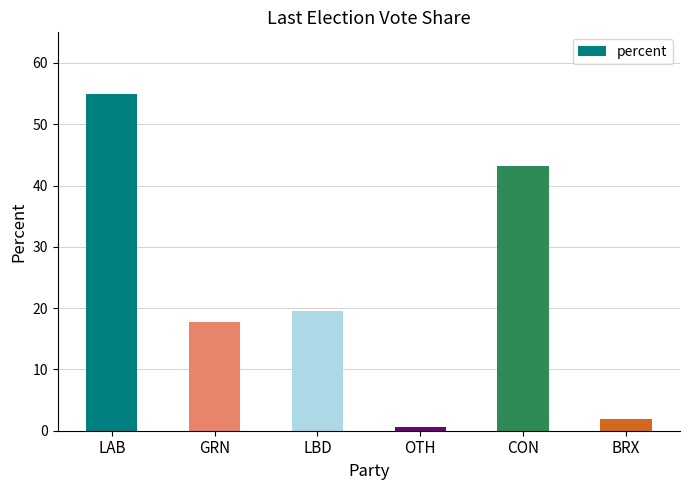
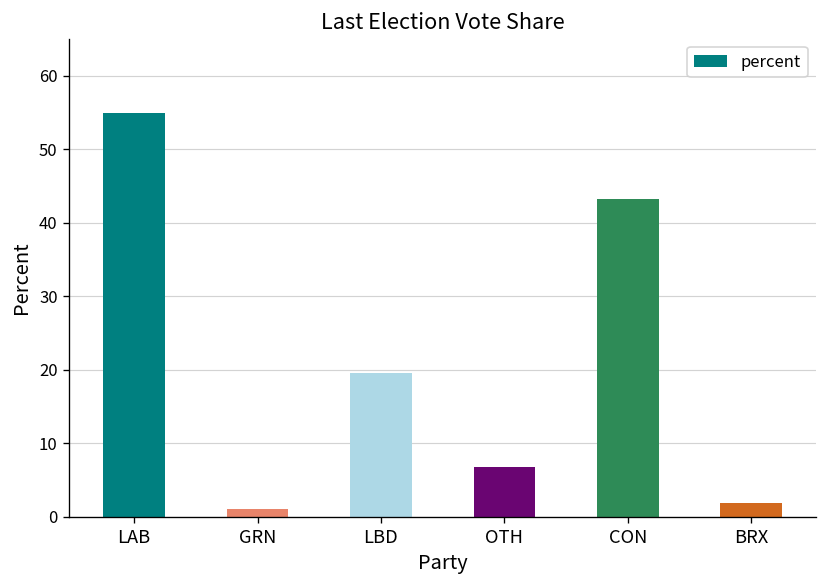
GRN: 18 -> 1
OTH: 1 -> 7
